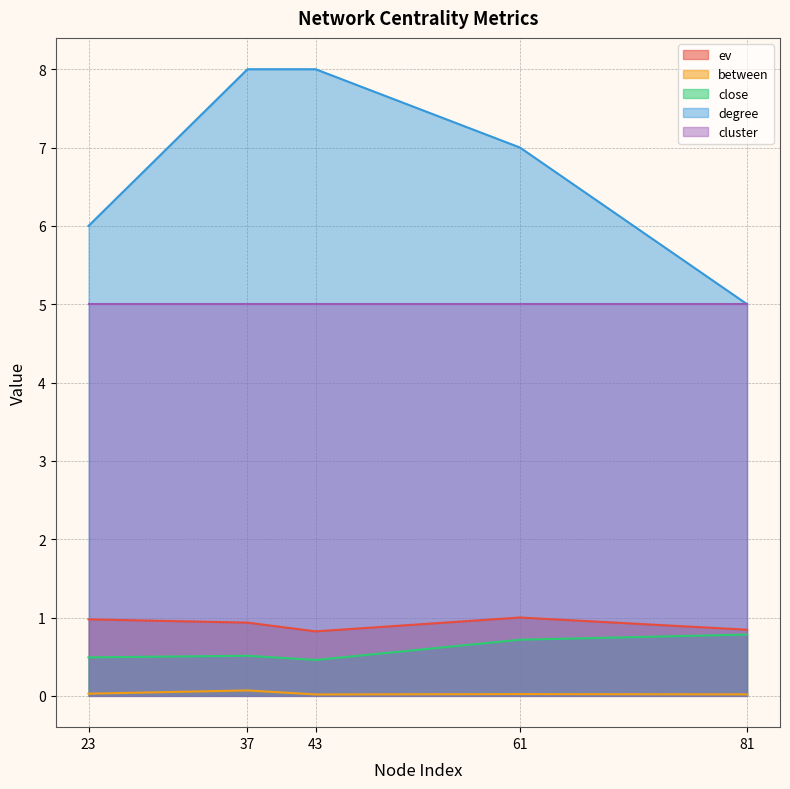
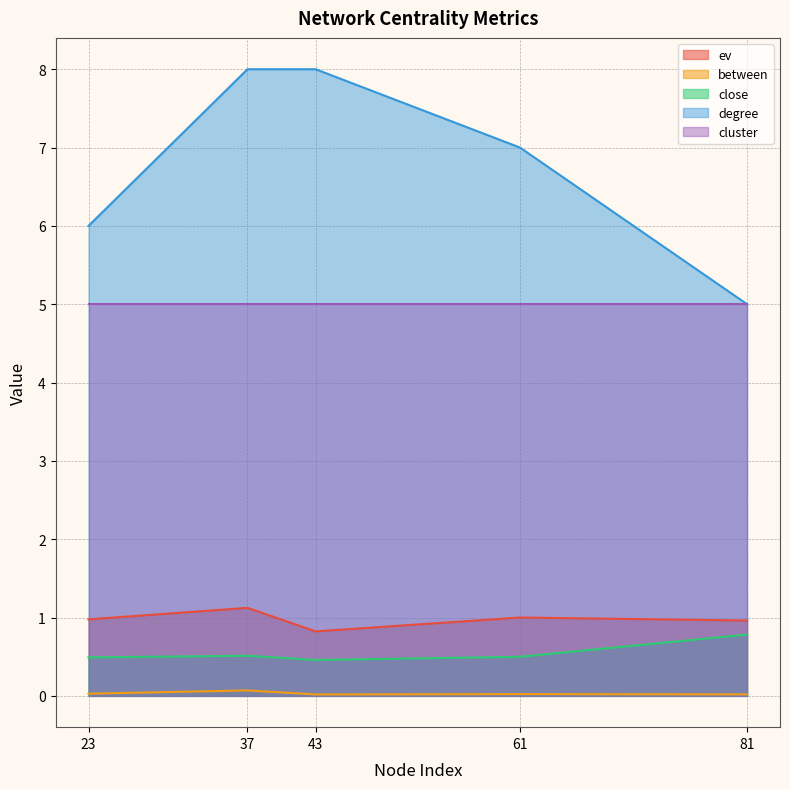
ev, 37: 0.9 -> 1.1
close, 61: 0.7 -> 0.5
ev, 81: 0.8 -> 1.0
